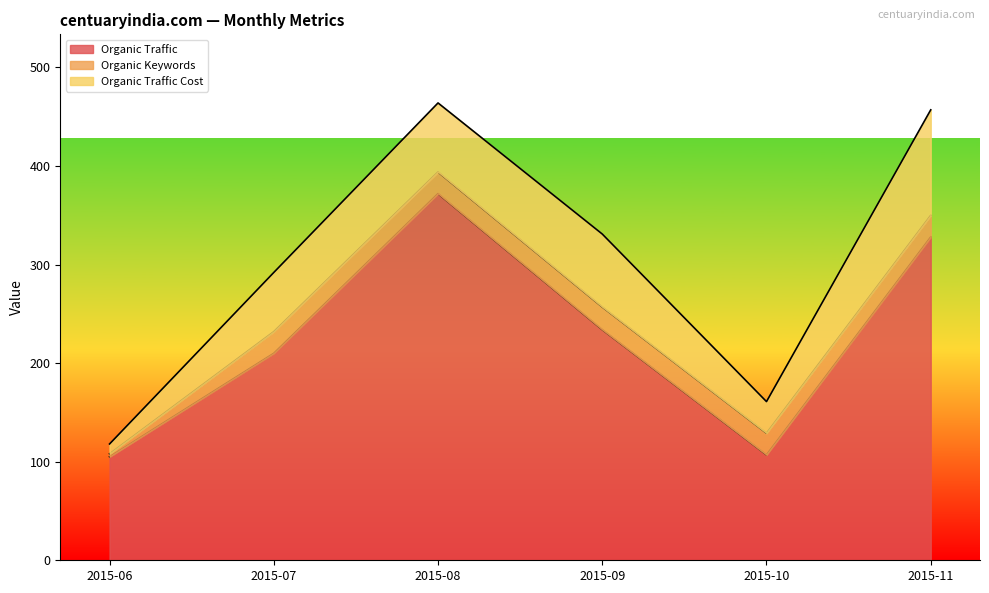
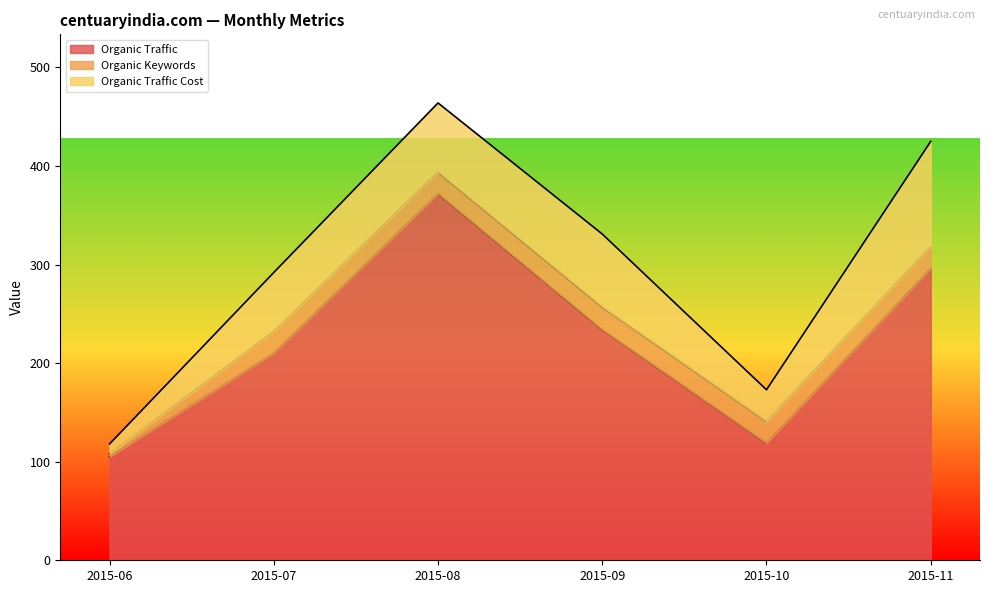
Organic Traffic, 2015-10: 110 -> 120
Organic Traffic, 2015-11: 330 -> 300
